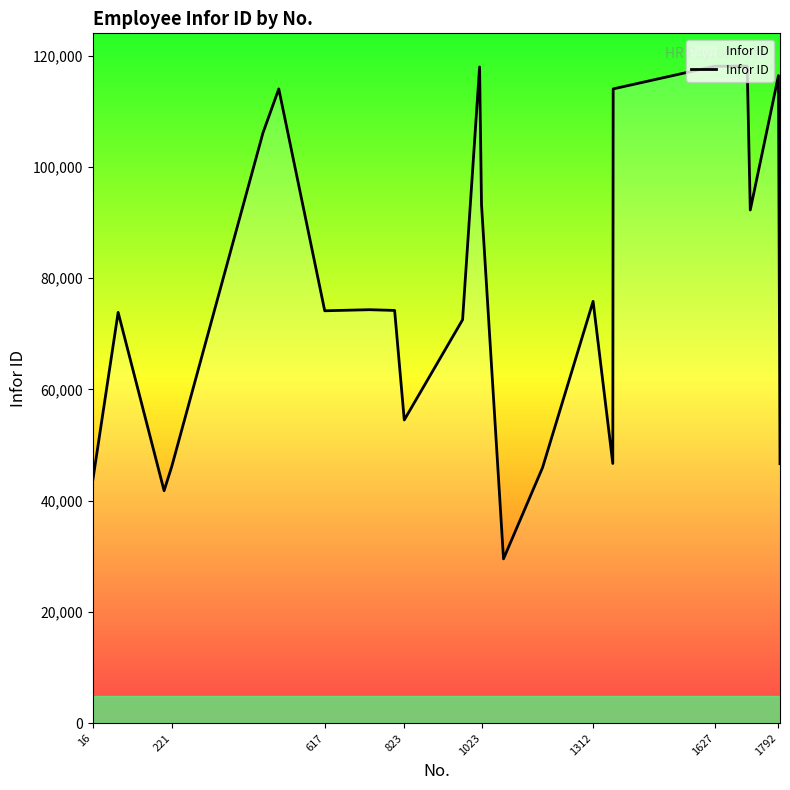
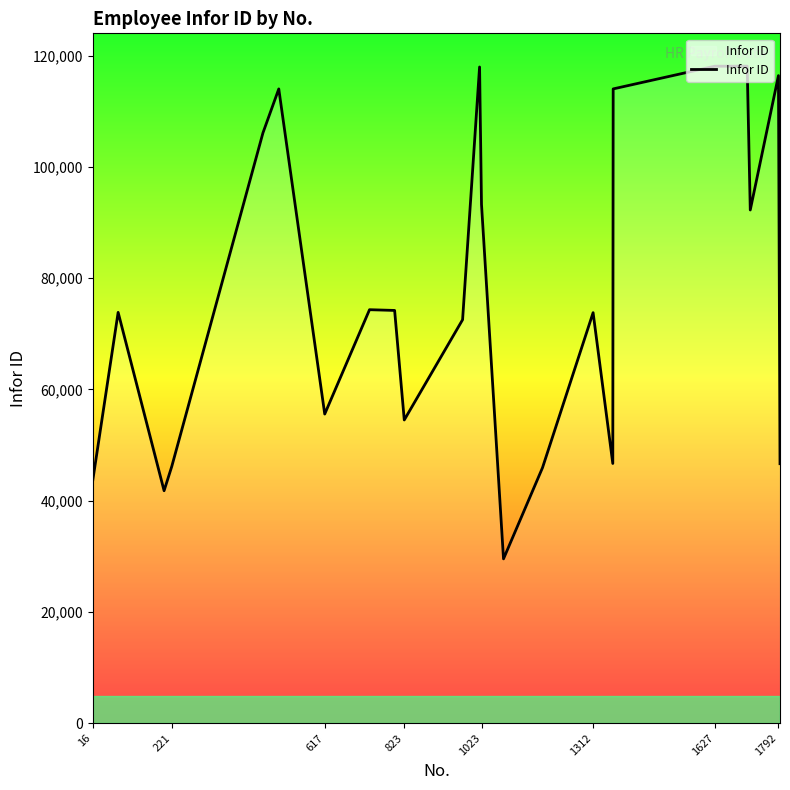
617: 74,000 -> 56,000
1312: 76,000 -> 74,000
